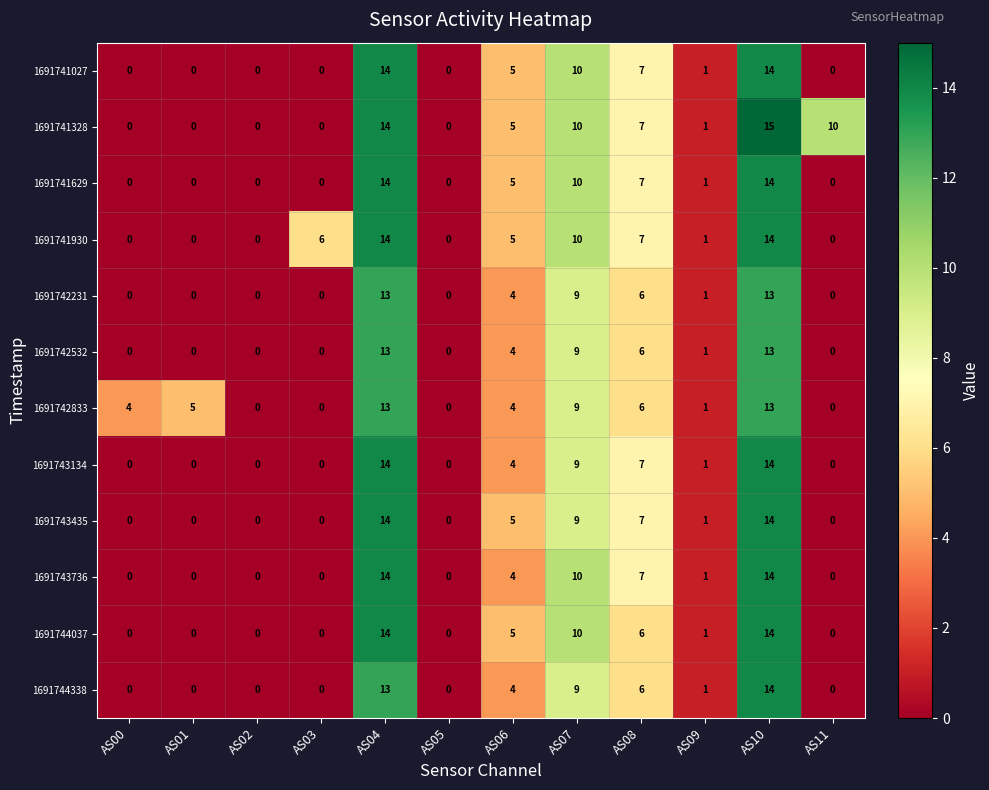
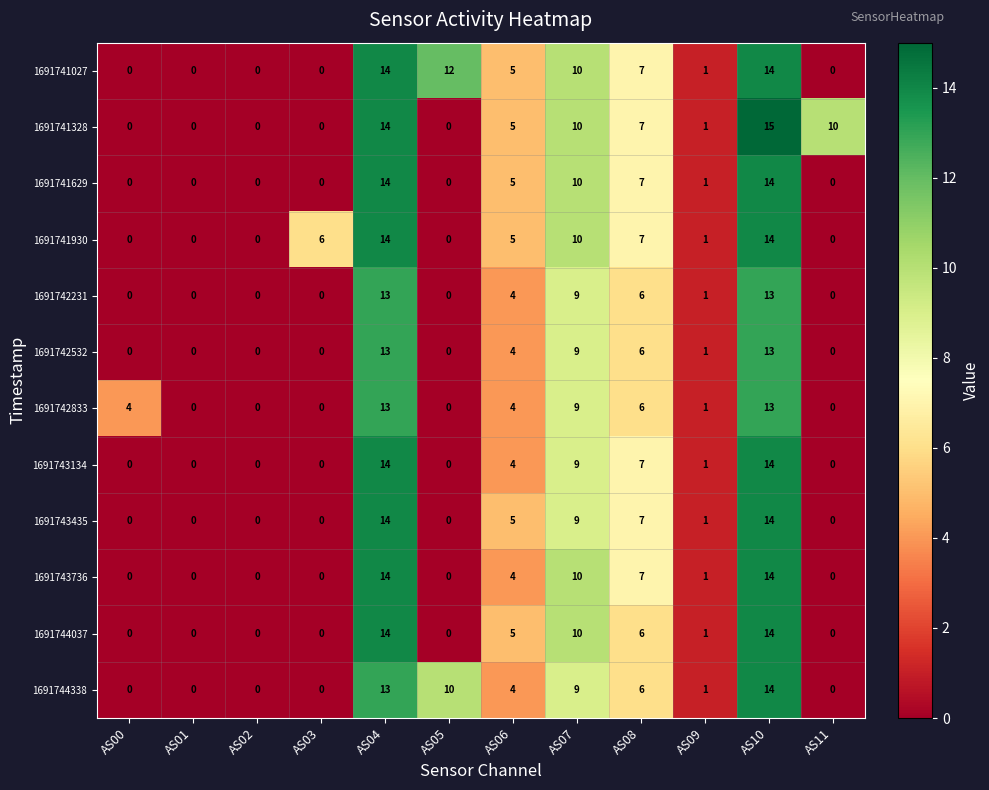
1691741027, AS05: 0 -> 12
1691742833, AS01: 5 -> 0
1691744338, AS05: 0 -> 10
